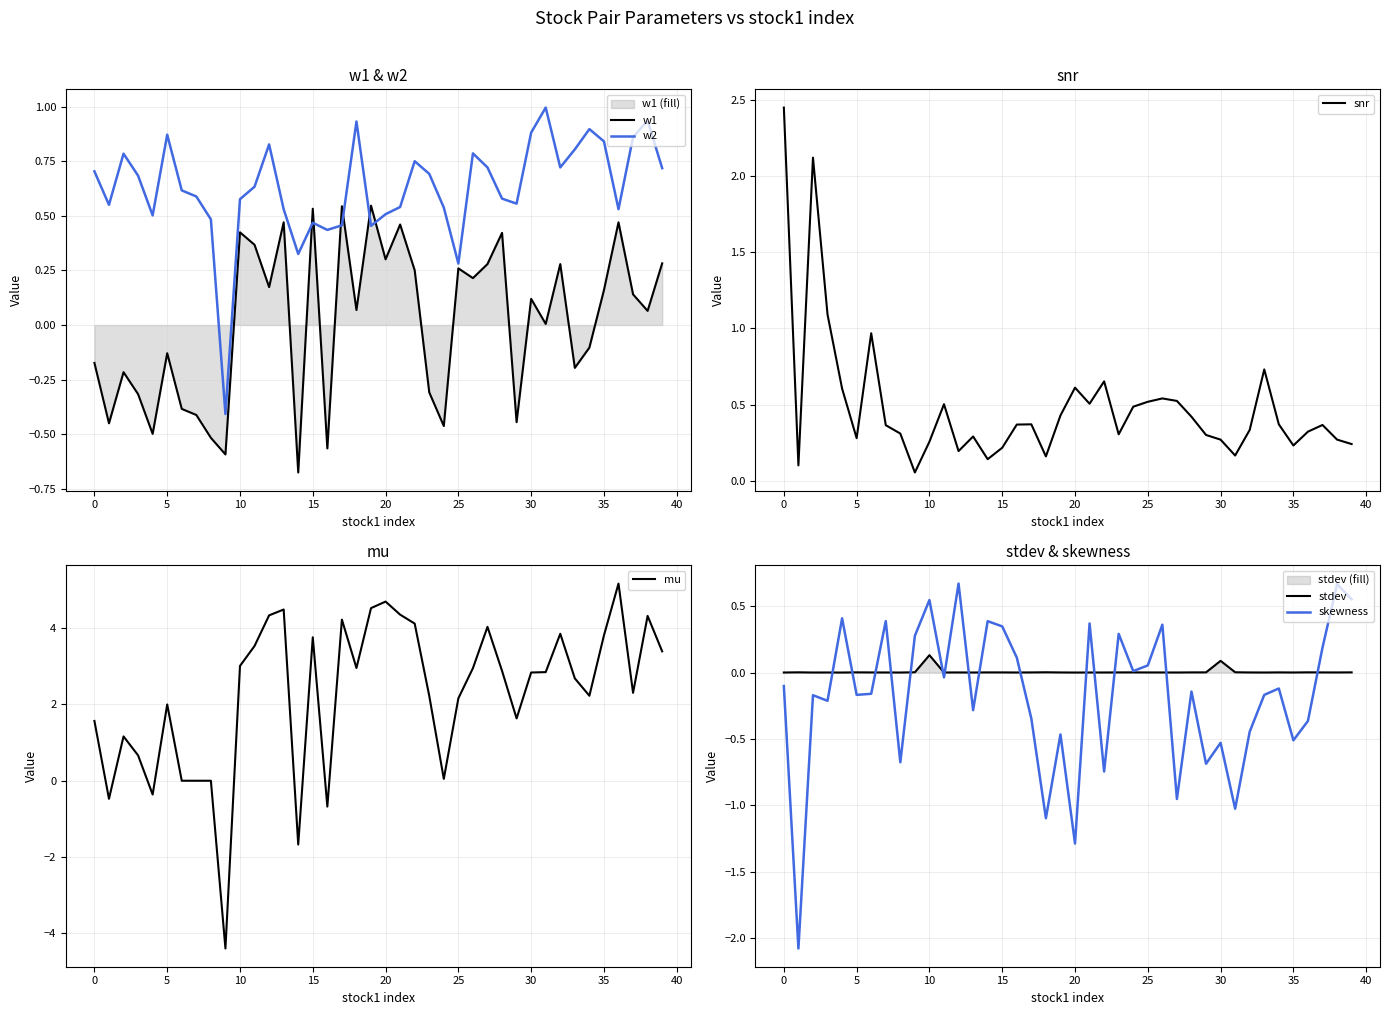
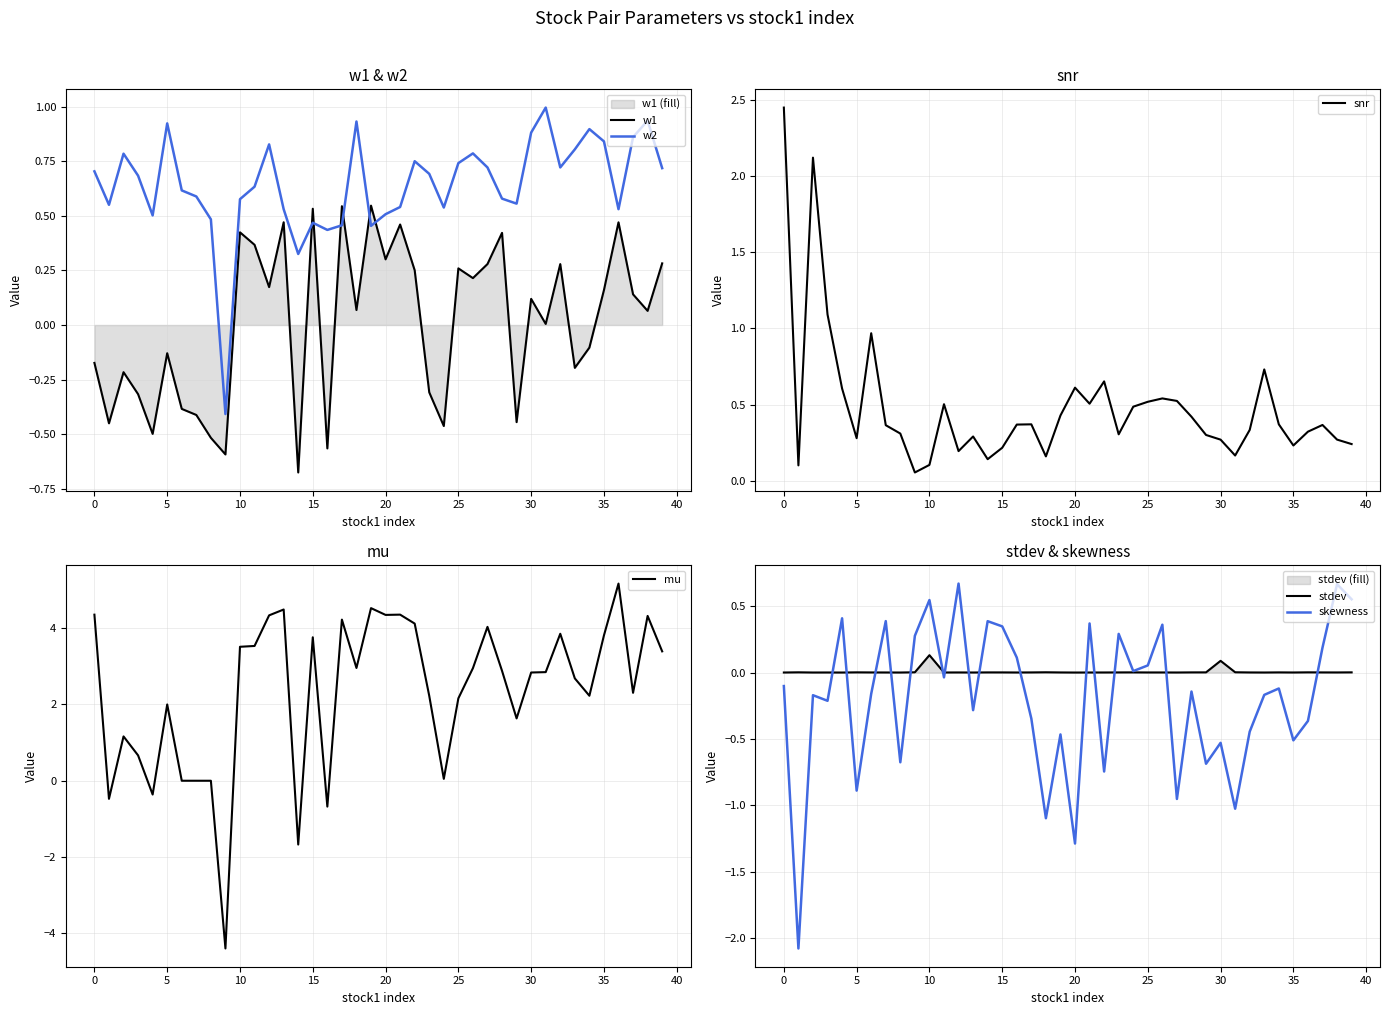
w1 & w2, w2, 5: 0.87 -> 0.92
w1 & w2, w2, 25: 0.28 -> 0.74
snr, 10: 0.26 -> 0.10
mu, 0: 1.6 -> 4.3
mu, 10: 3.0 -> 3.5
mu, 20: 4.7 -> 4.3
stdev & skewness, skewness, 5: -0.17 -> -0.89
